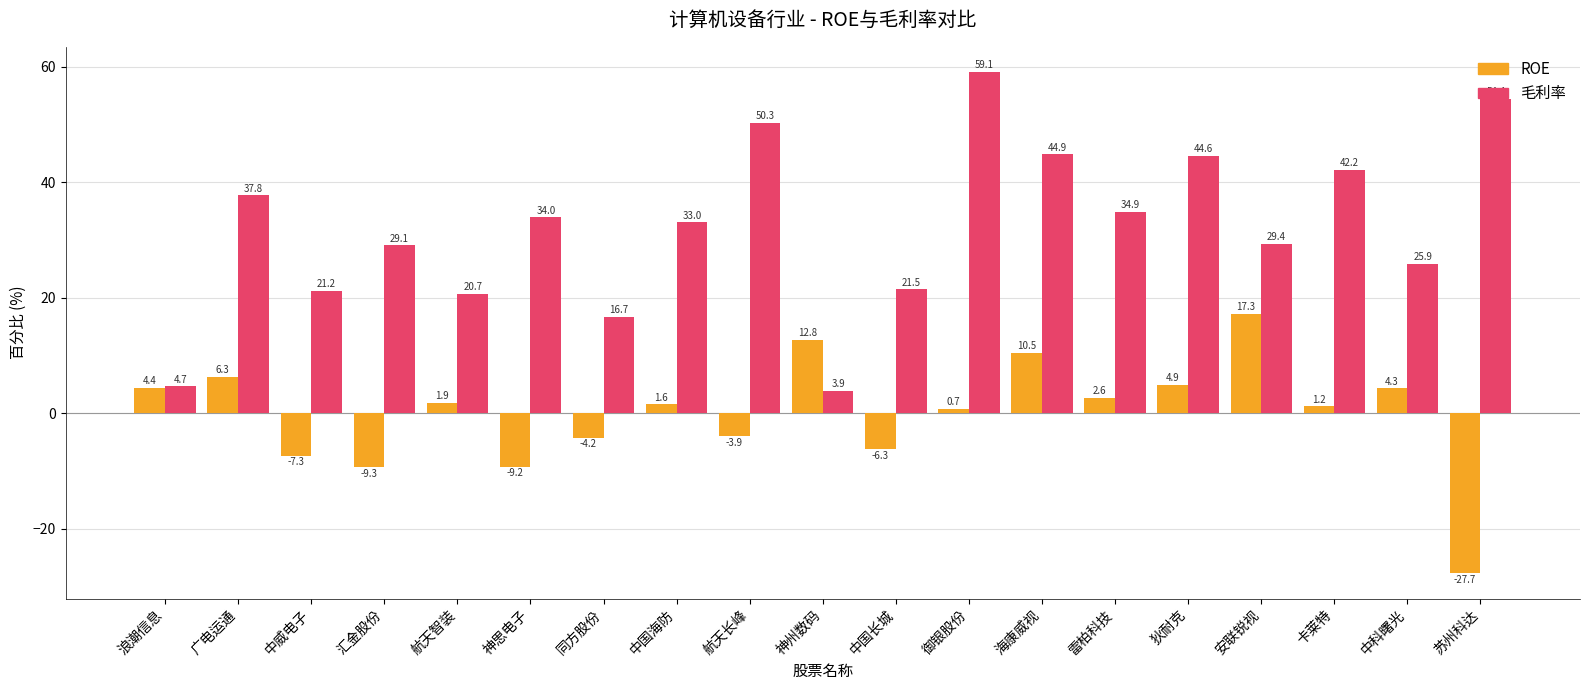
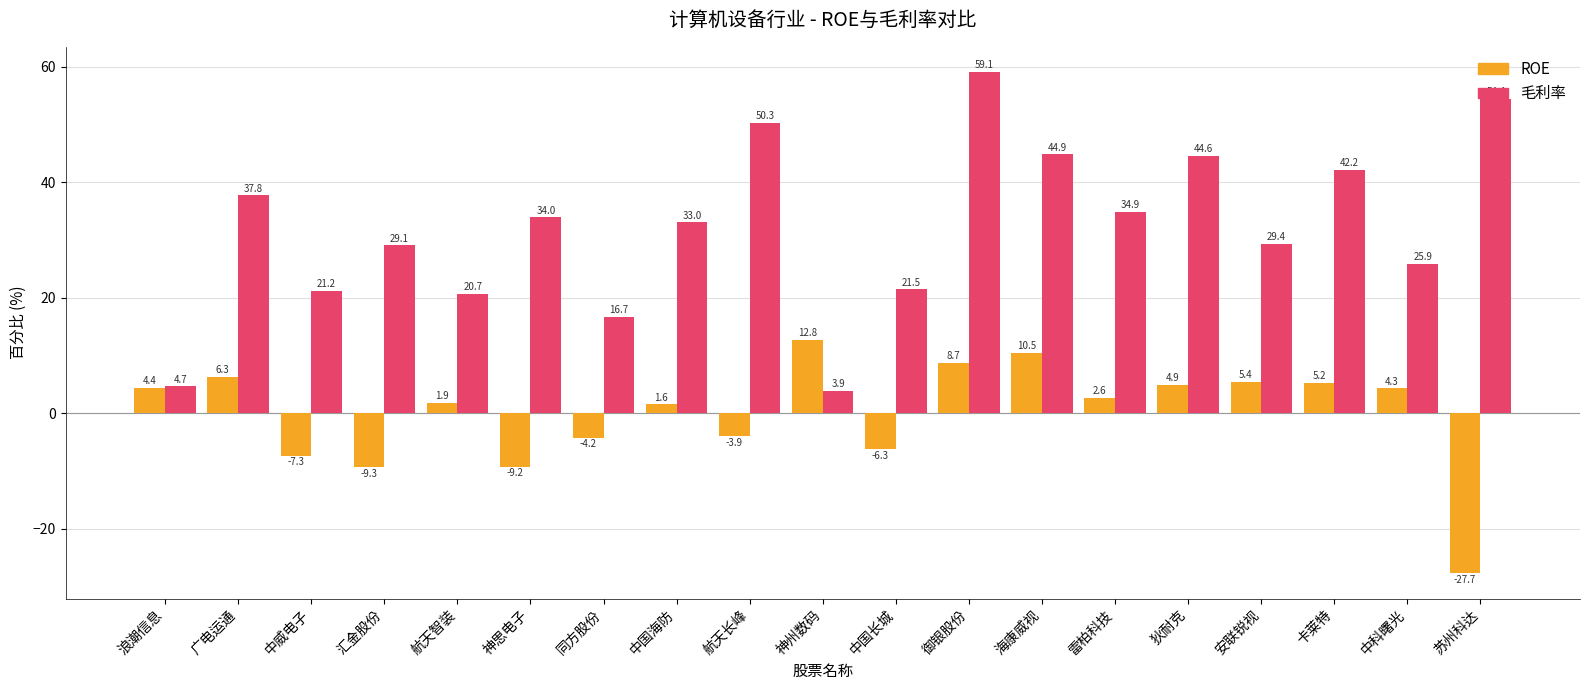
ROE, 御银股份: 0.7 -> 8.7
ROE, 安联锐视: 17.3 -> 5.4
ROE, 卡莱特: 1.2 -> 5.2
